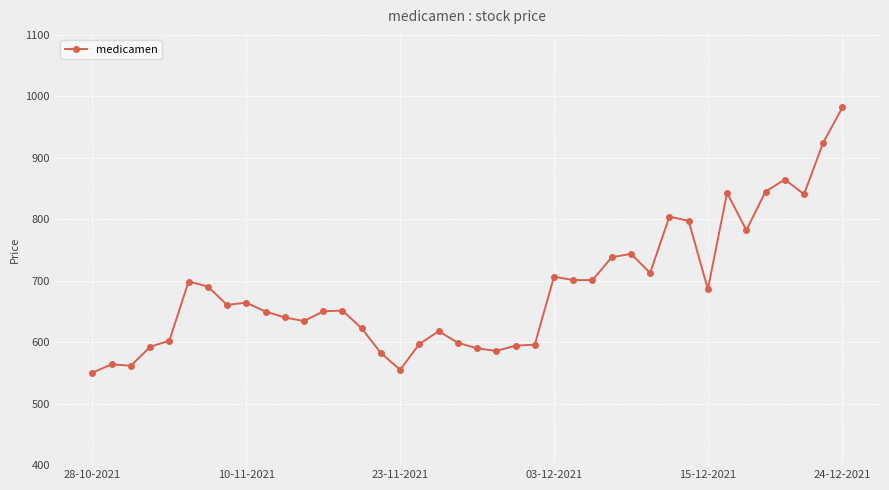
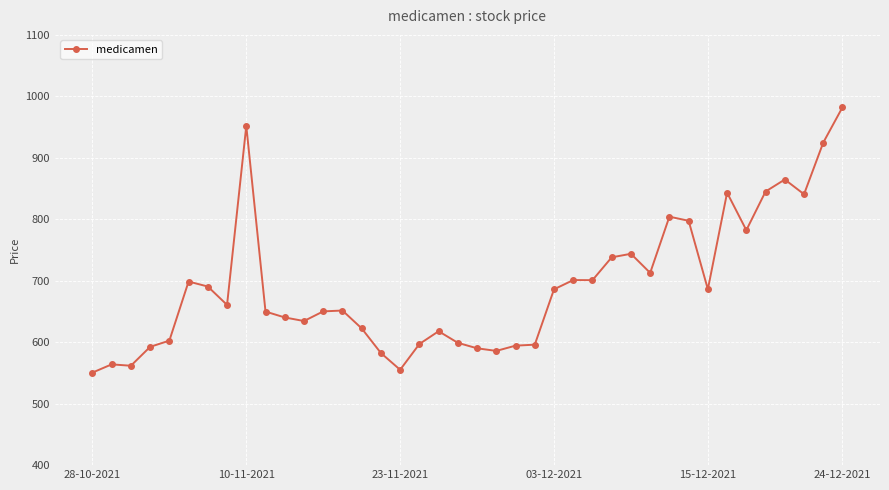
10-11-2021: 660 -> 950
03-12-2021: 710 -> 690
